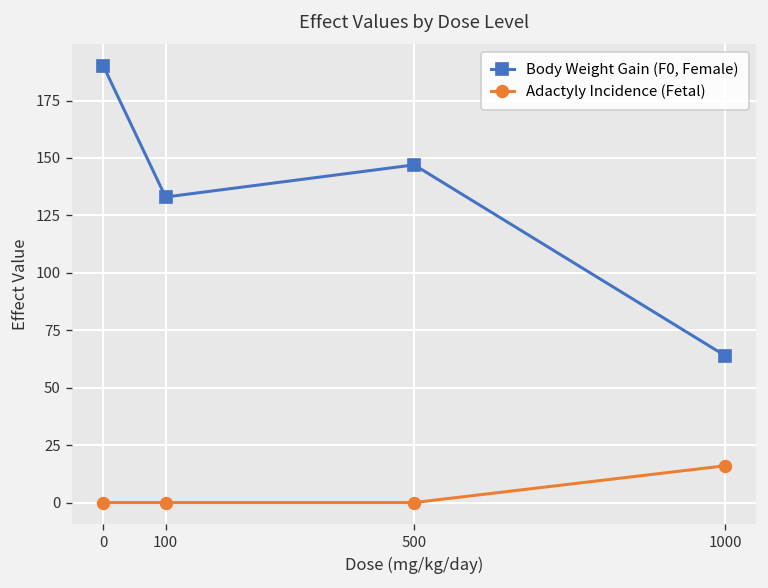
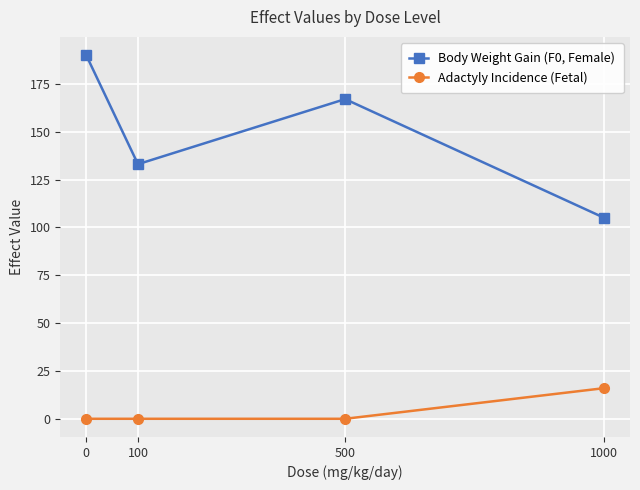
Body Weight Gain (F0, Female), 500: 147 -> 167
Body Weight Gain (F0, Female), 1000: 64 -> 105
